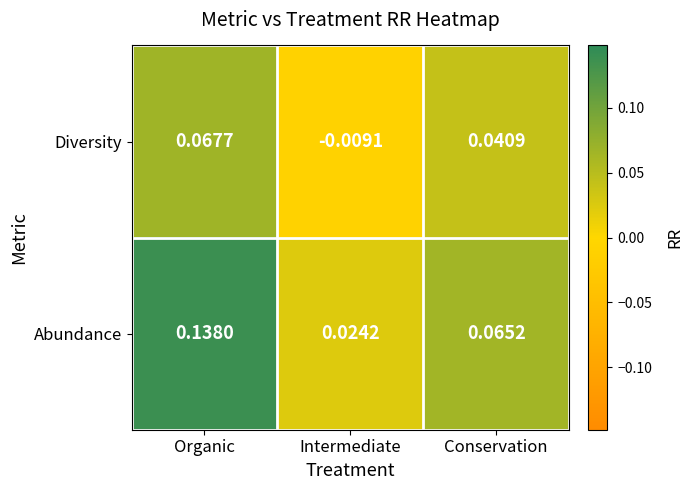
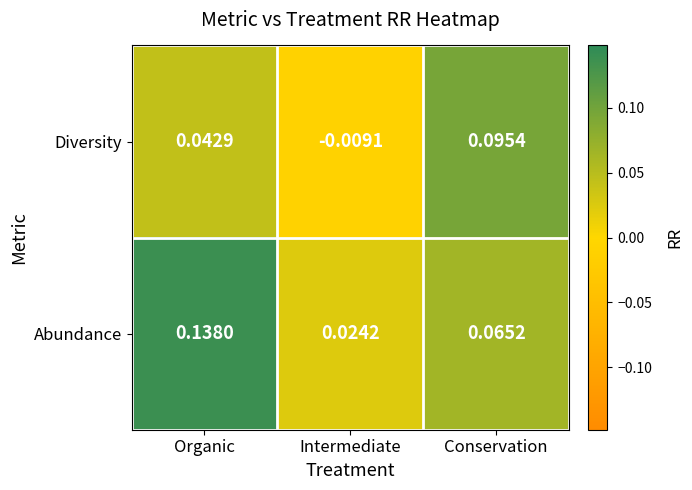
Diversity, Organic: 0.0677 -> 0.0429
Diversity, Conservation: 0.0409 -> 0.0954
